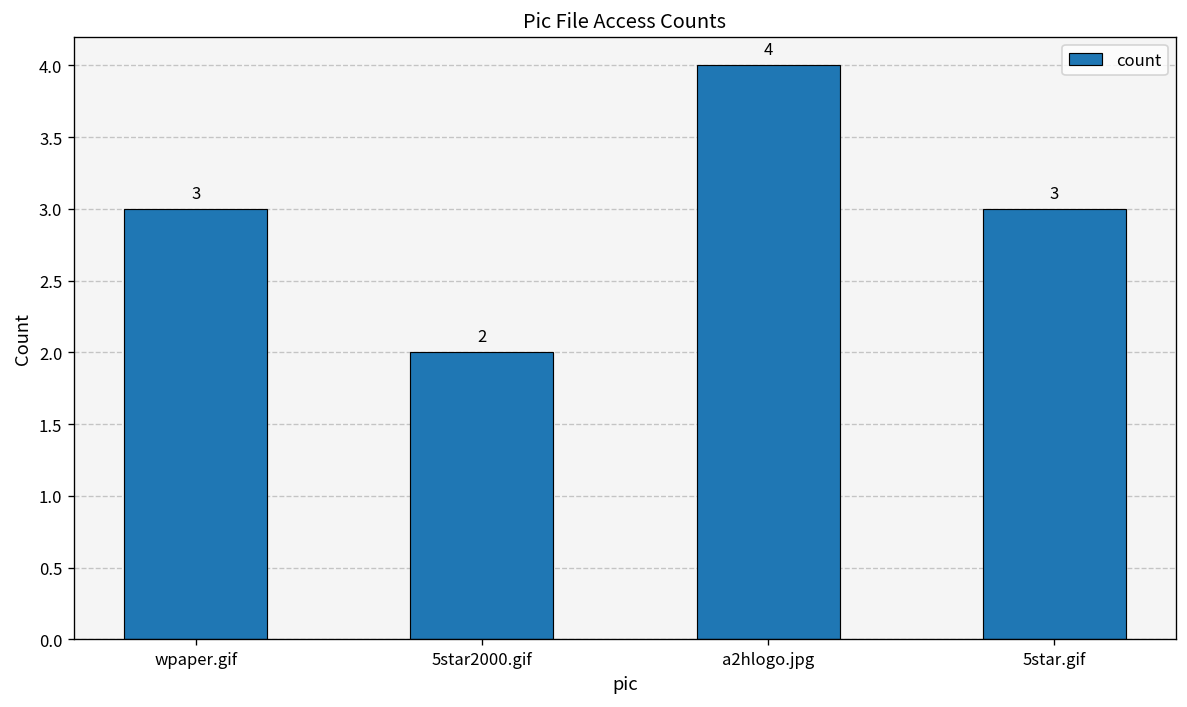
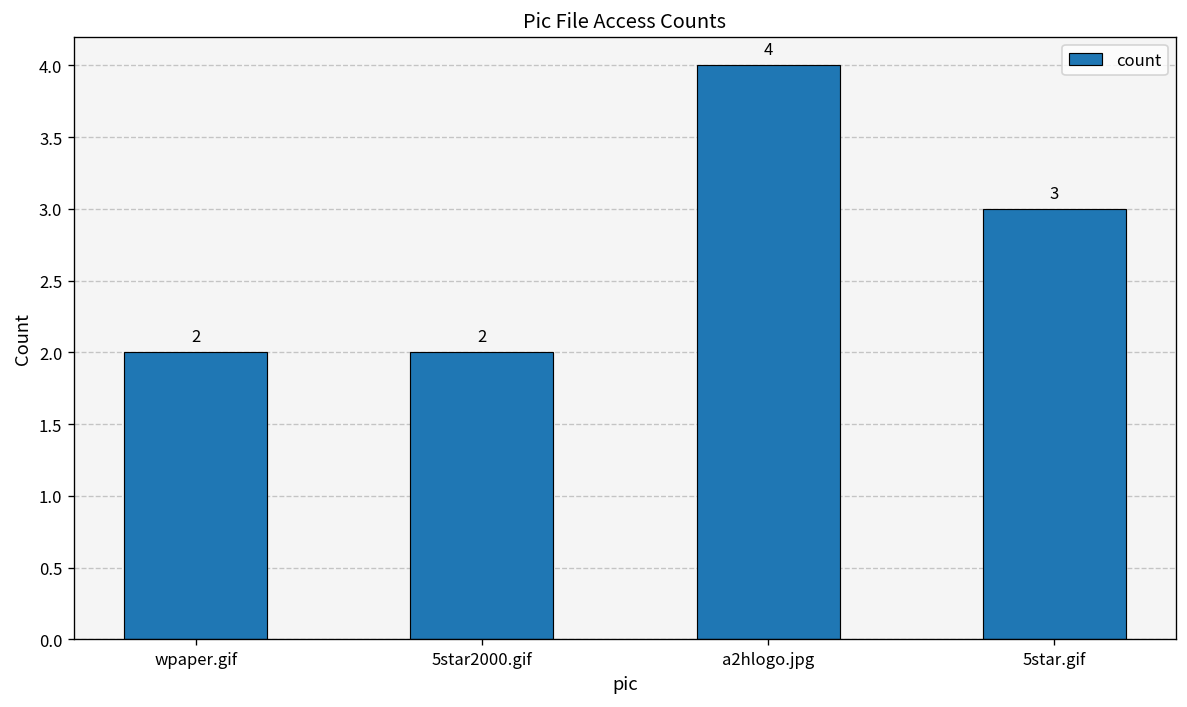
wpaper.gif: 3 -> 2
